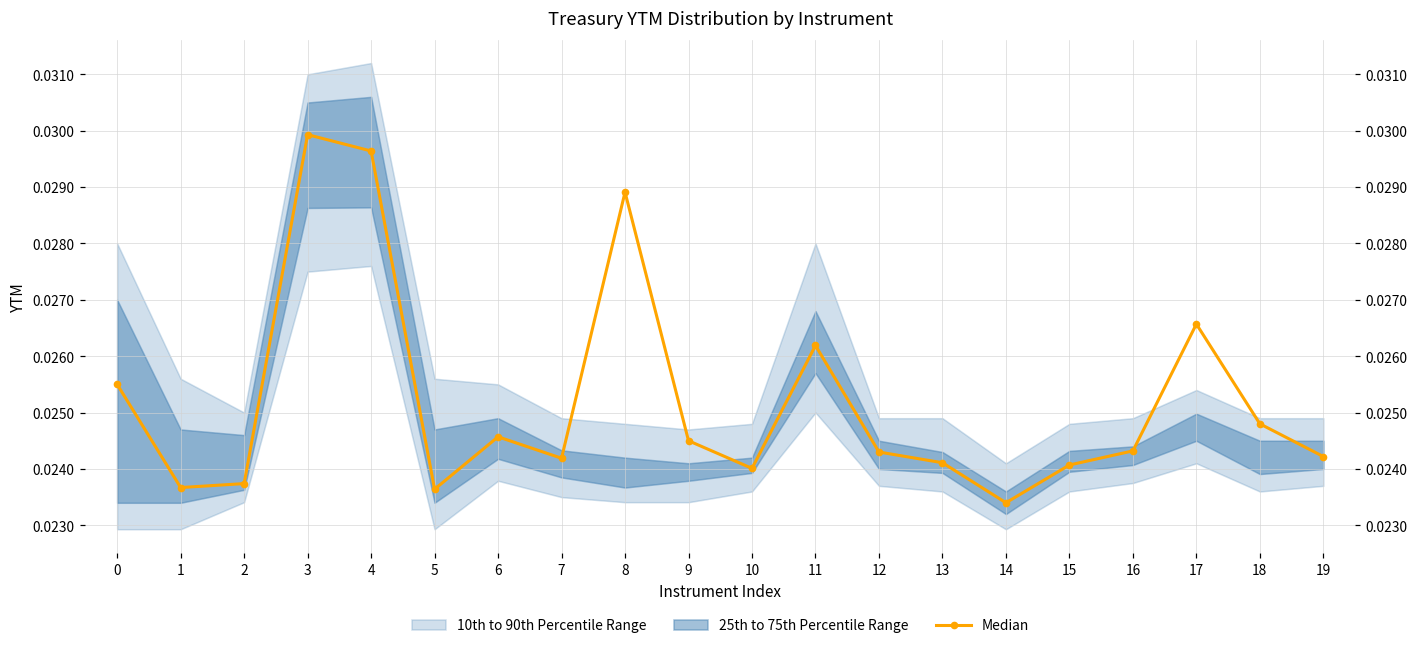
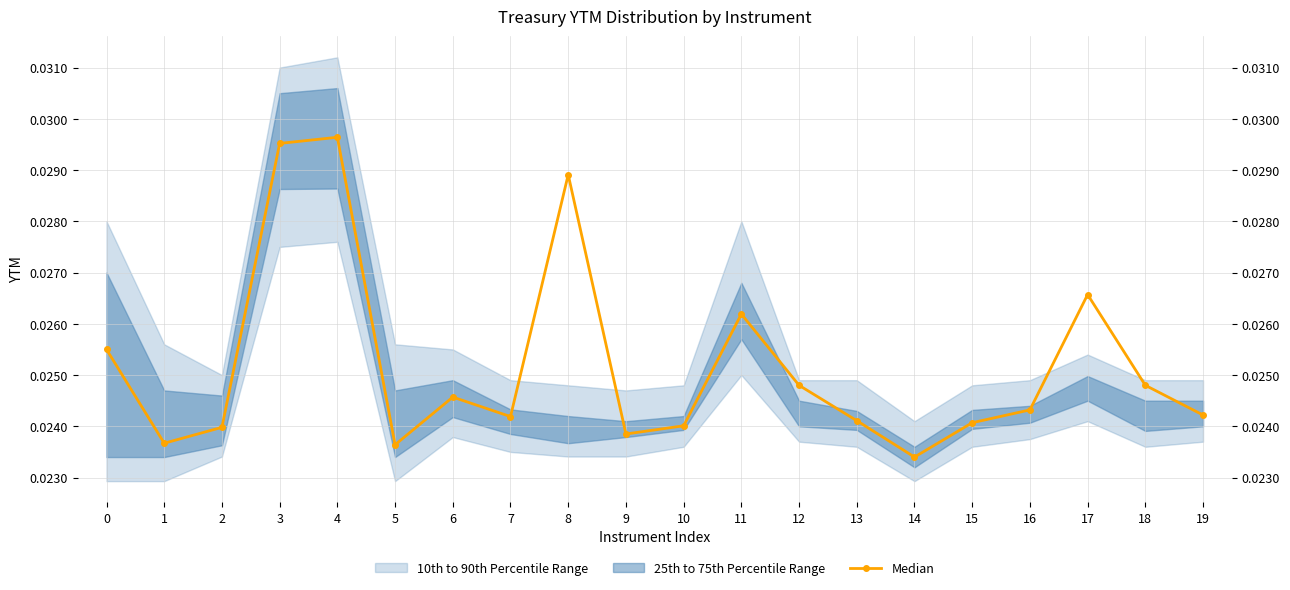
Median, 2: 0.0237 -> 0.0240
Median, 3: 0.0299 -> 0.0295
Median, 9: 0.0245 -> 0.0239
Median, 12: 0.0243 -> 0.0248
